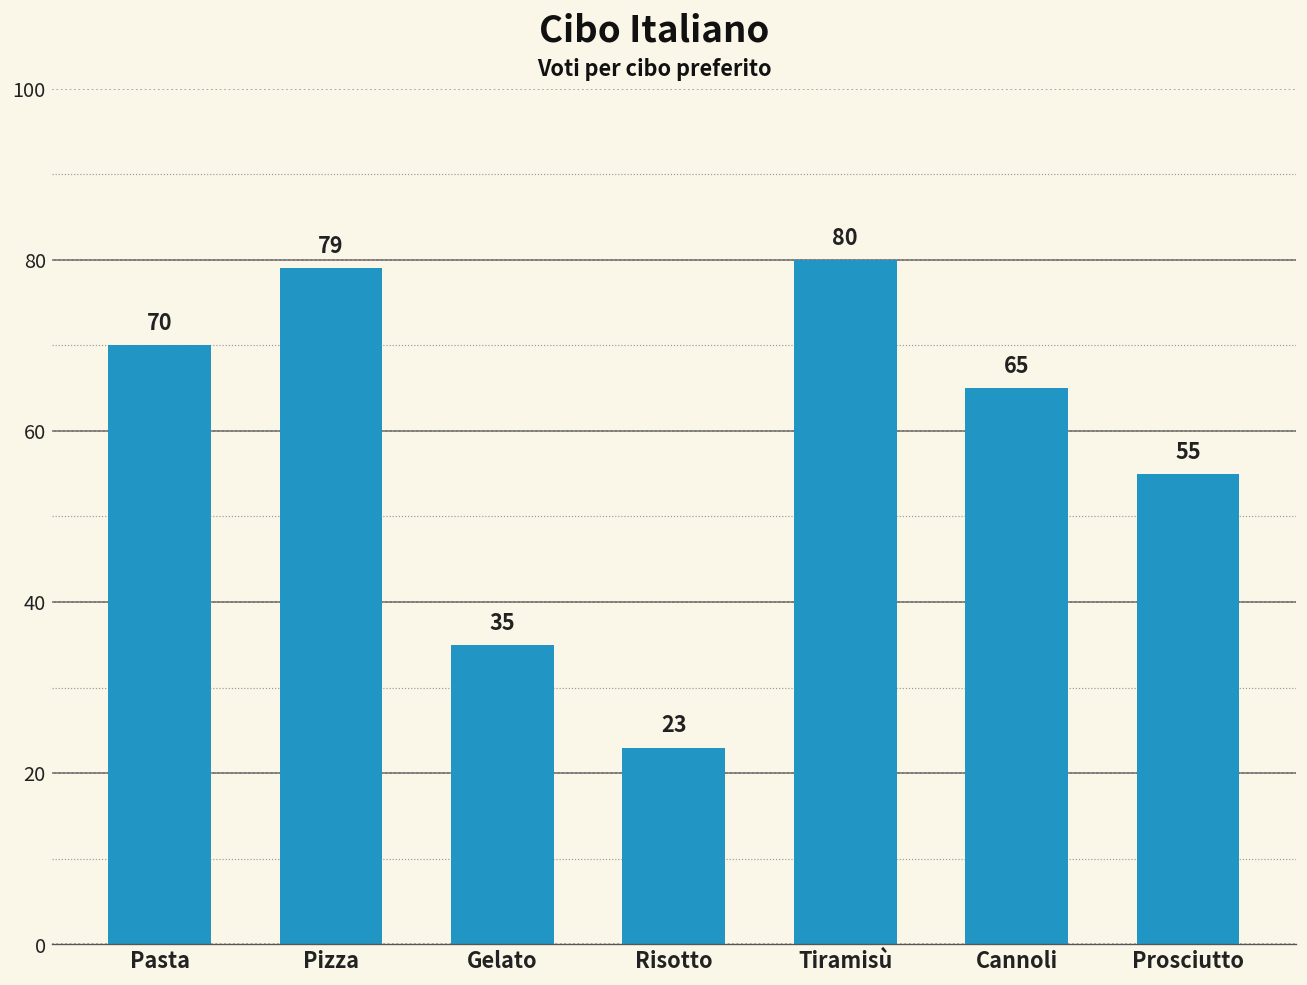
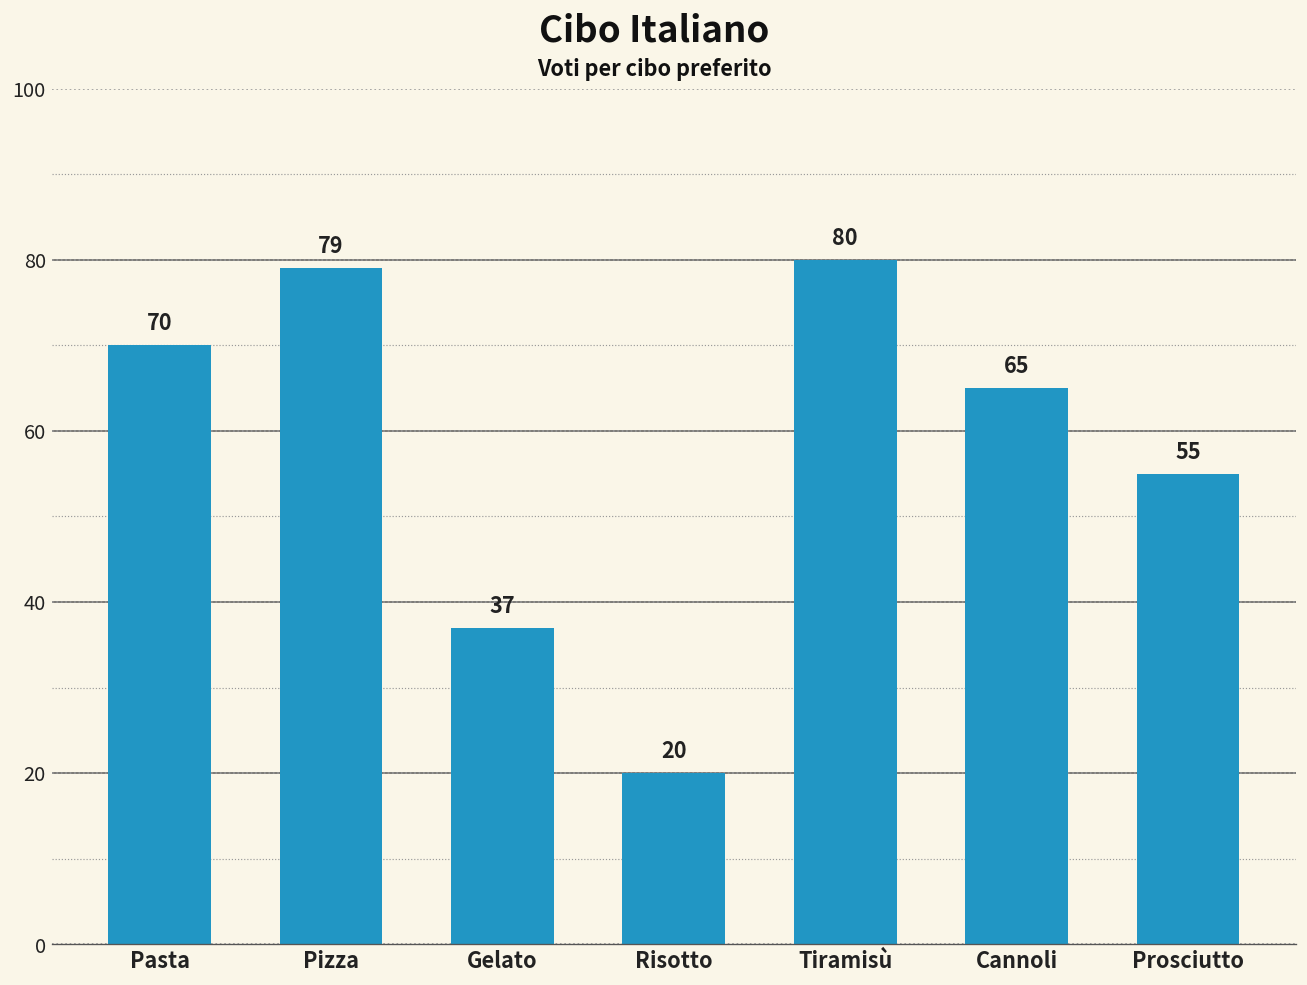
Gelato: 35 -> 37
Risotto: 23 -> 20
